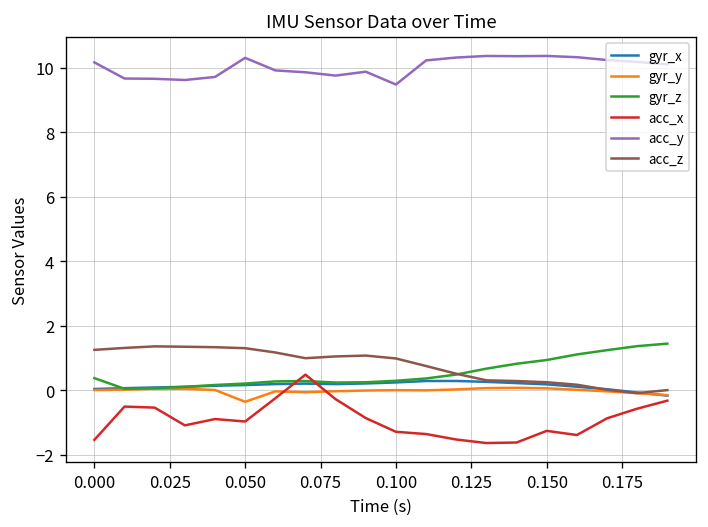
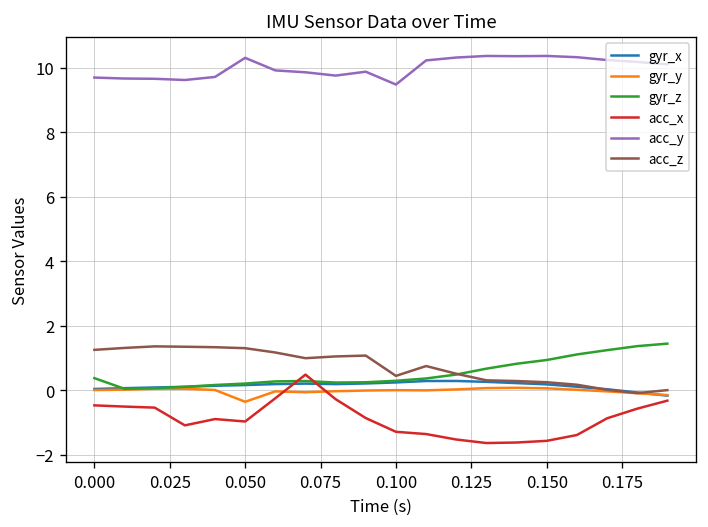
acc_x, 0.000: -1.5 -> -0.5
acc_y, 0.000: 10.2 -> 9.7
acc_z, 0.100: 1.0 -> 0.4
acc_x, 0.150: -1.3 -> -1.6
